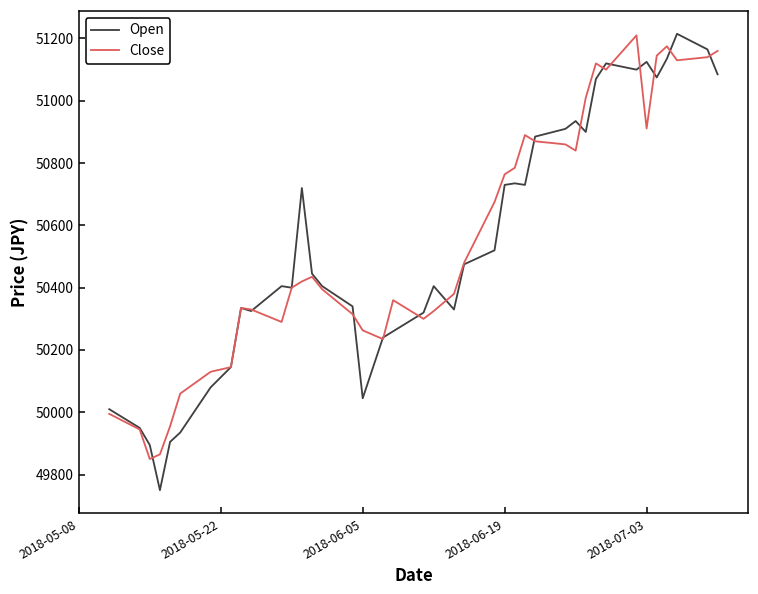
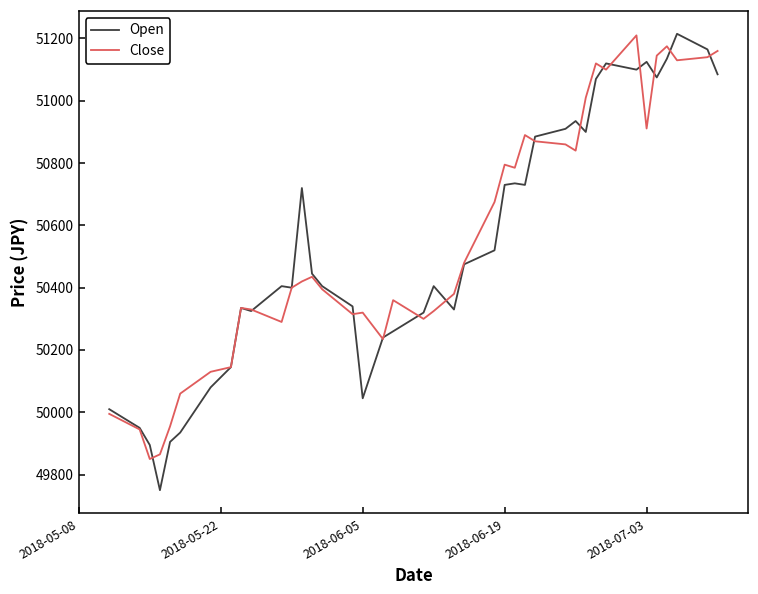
Close, 2018-06-05: 50260 -> 50320
Close, 2018-06-19: 50760 -> 50800
